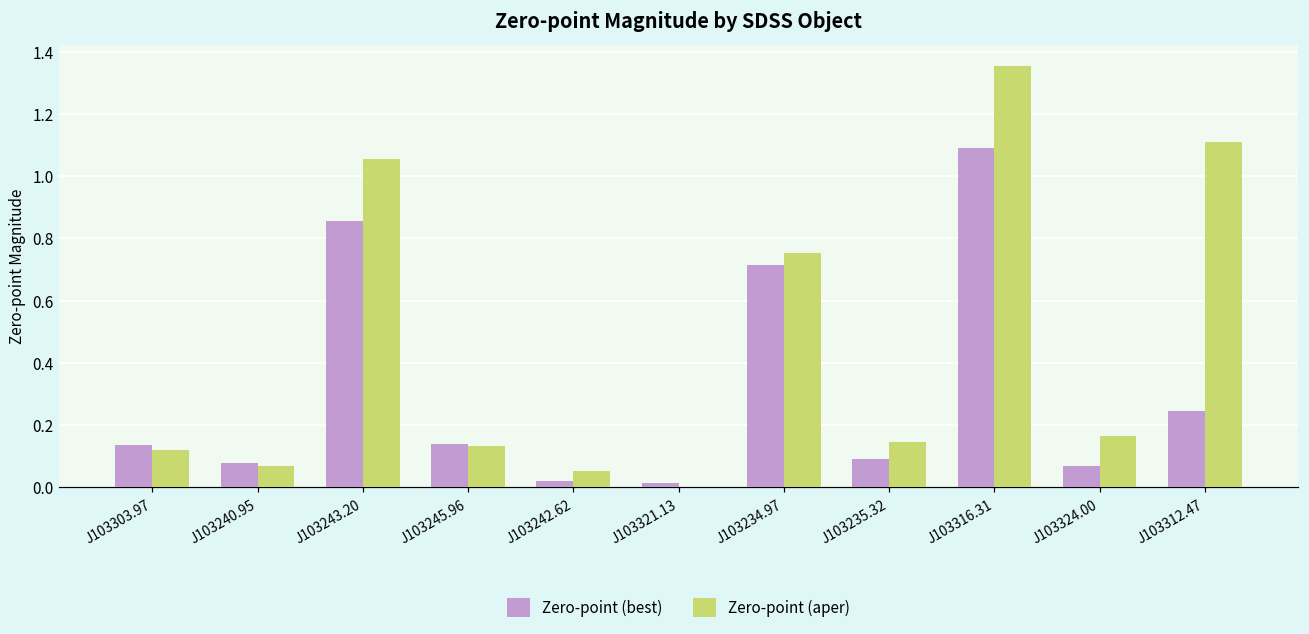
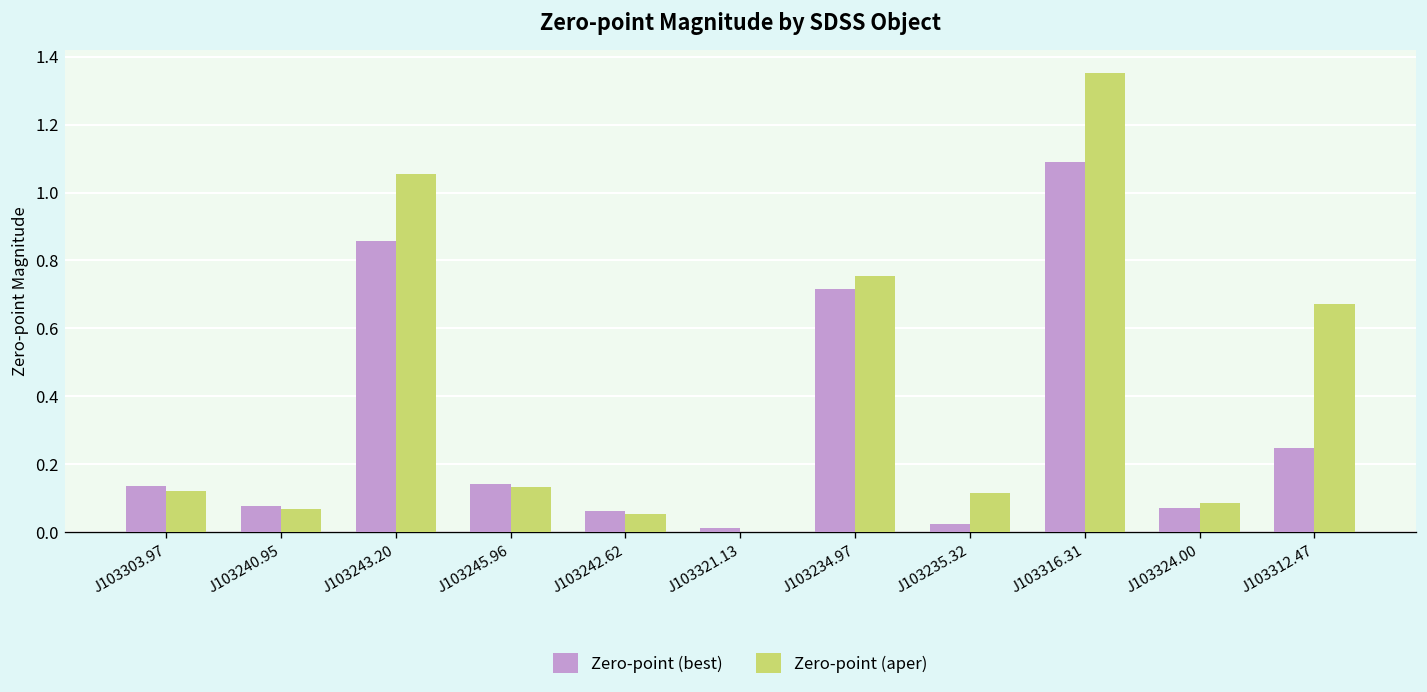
Zero-point (best), J103242.62: 0.02 -> 0.06
Zero-point (best), J103235.32: 0.09 -> 0.02
Zero-point (aper), J103235.32: 0.15 -> 0.12
Zero-point (aper), J103324.00: 0.17 -> 0.08
Zero-point (aper), J103312.47: 1.11 -> 0.67
